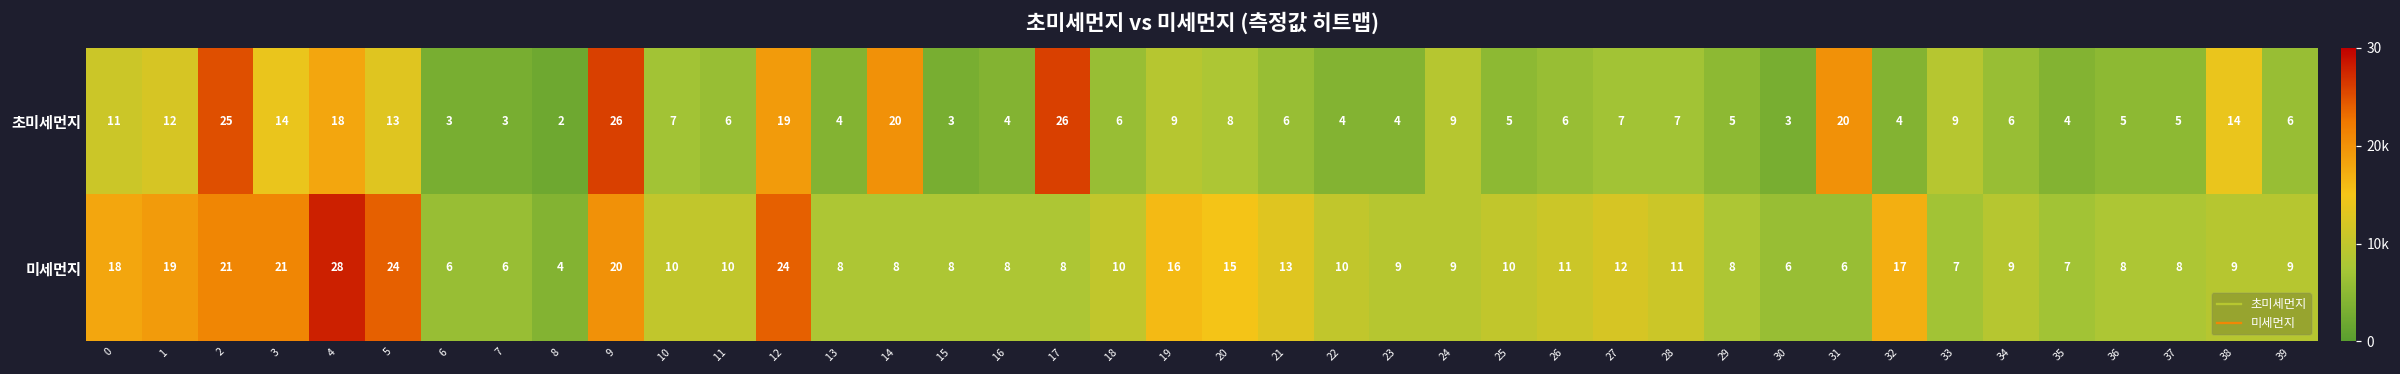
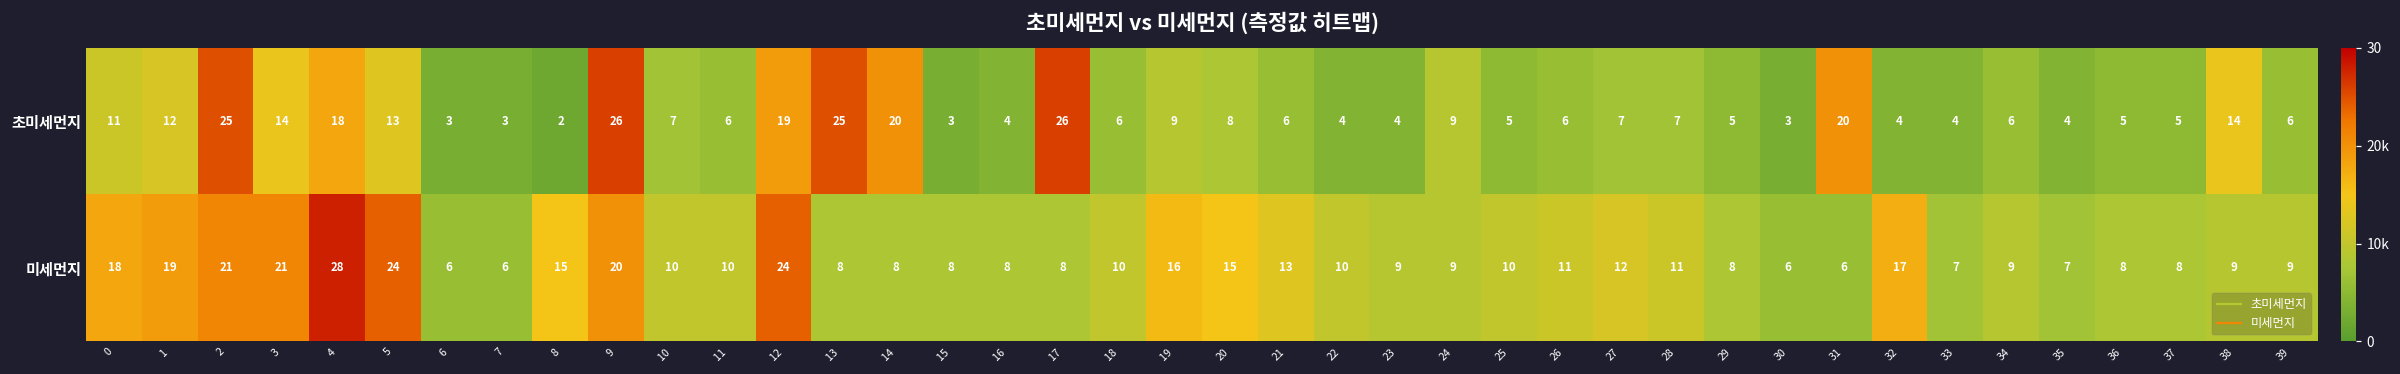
초미세먼지, 13: 4 -> 25
초미세먼지, 33: 9 -> 4
미세먼지, 8: 4 -> 15
